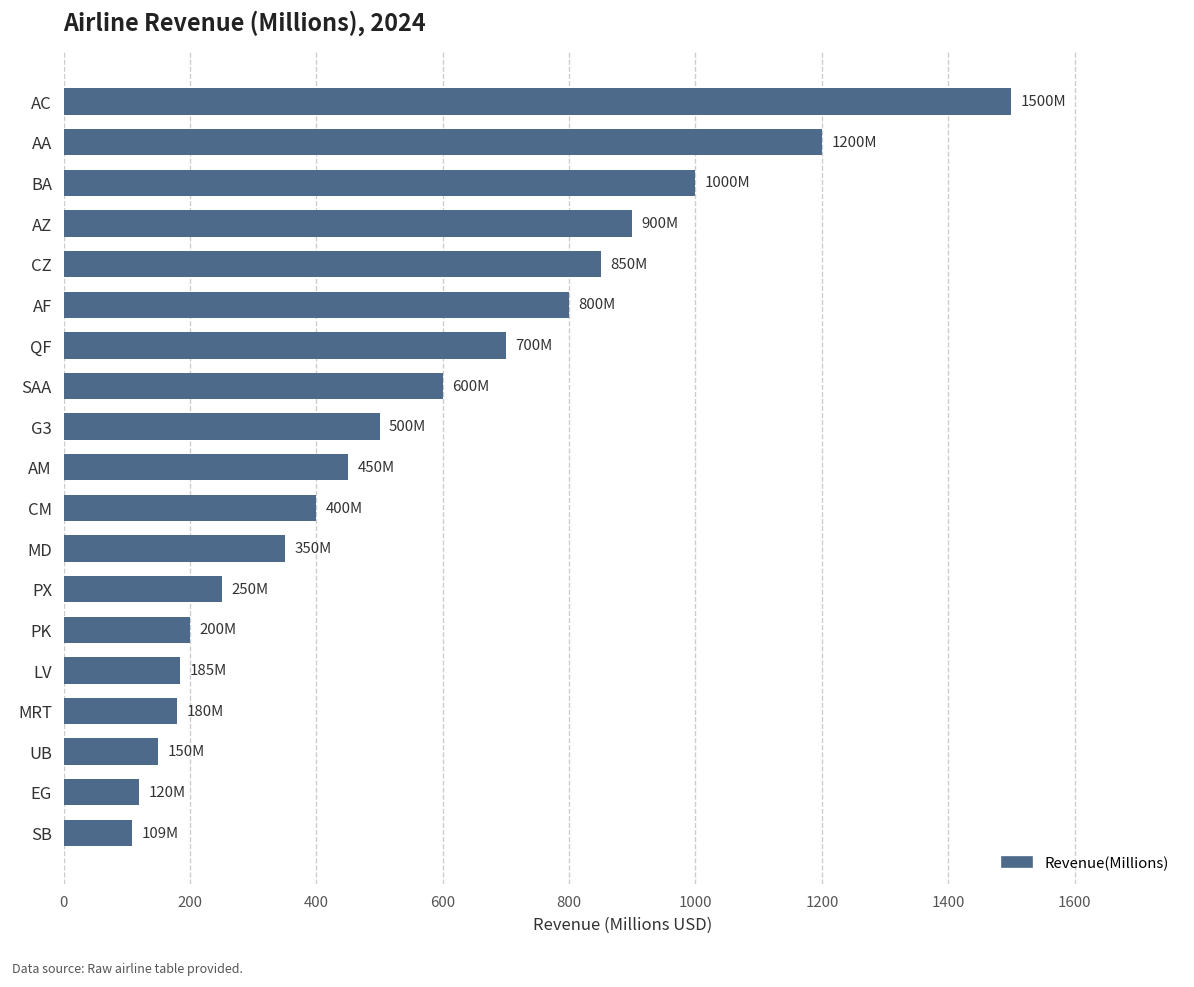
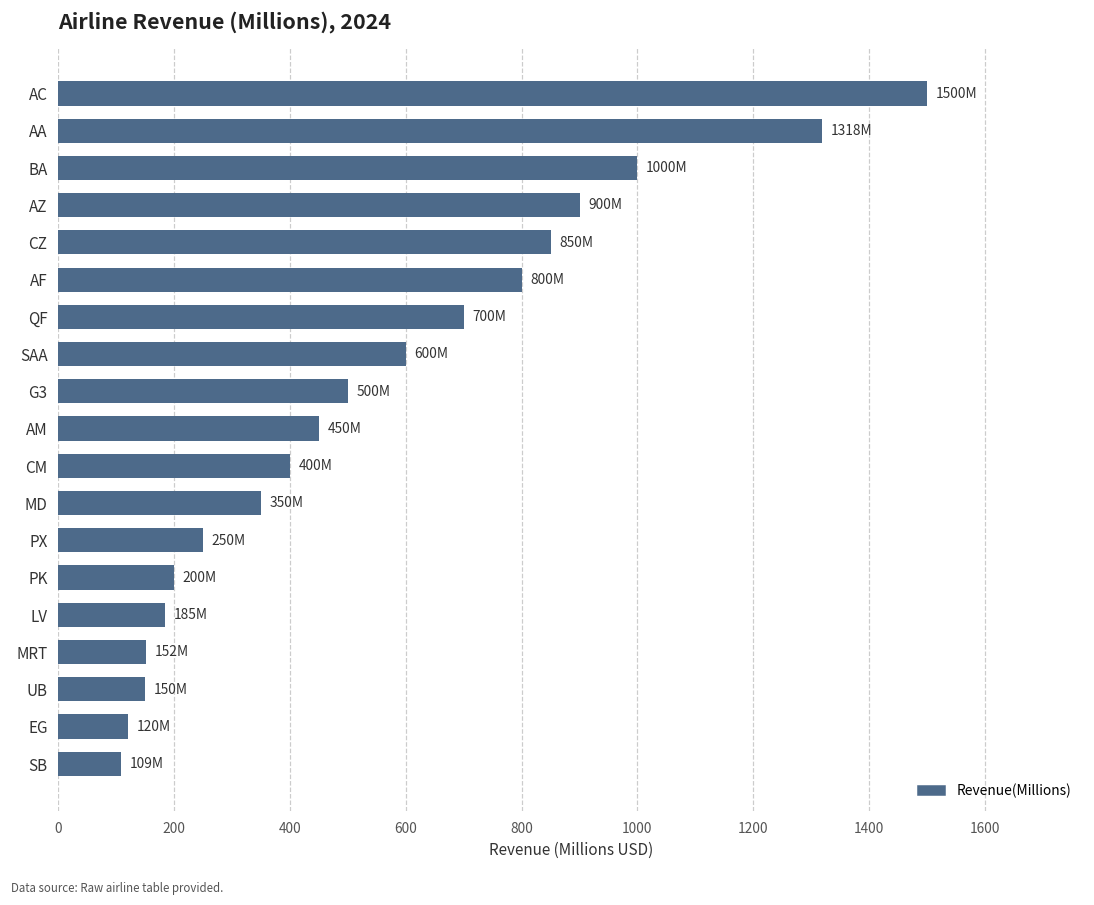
AA: 1200M -> 1318M
MRT: 180M -> 152M
